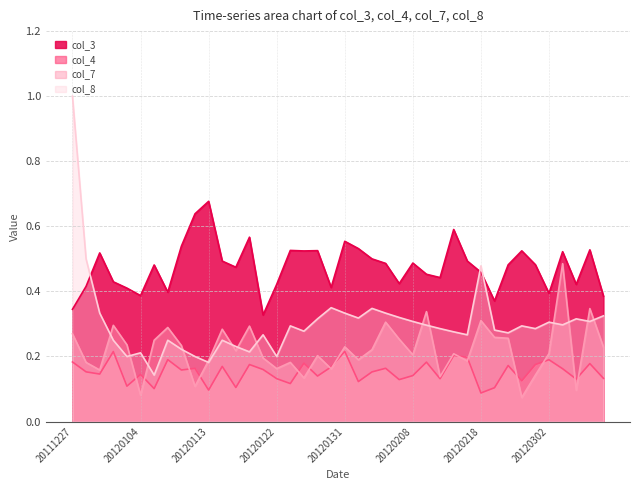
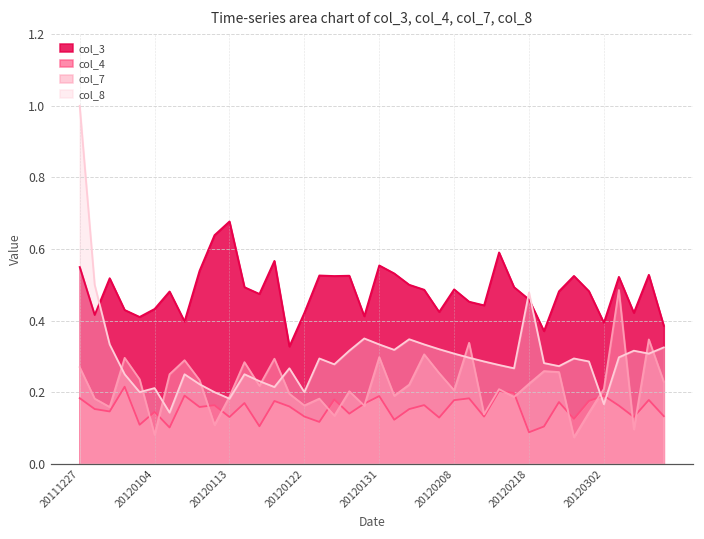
col_3, 20111227: 0.35 -> 0.55
col_3, 20120104: 0.39 -> 0.43
col_4, 20120113: 0.10 -> 0.13
col_4, 20120131: 0.22 -> 0.19
col_7, 20120131: 0.23 -> 0.30
col_4, 20120208: 0.14 -> 0.18
col_7, 20120218: 0.31 -> 0.22
col_8, 20120302: 0.31 -> 0.17
